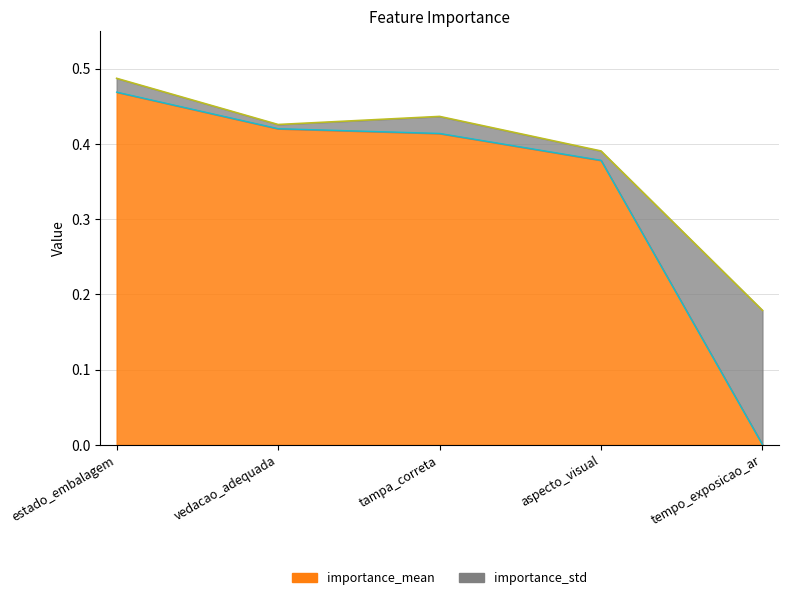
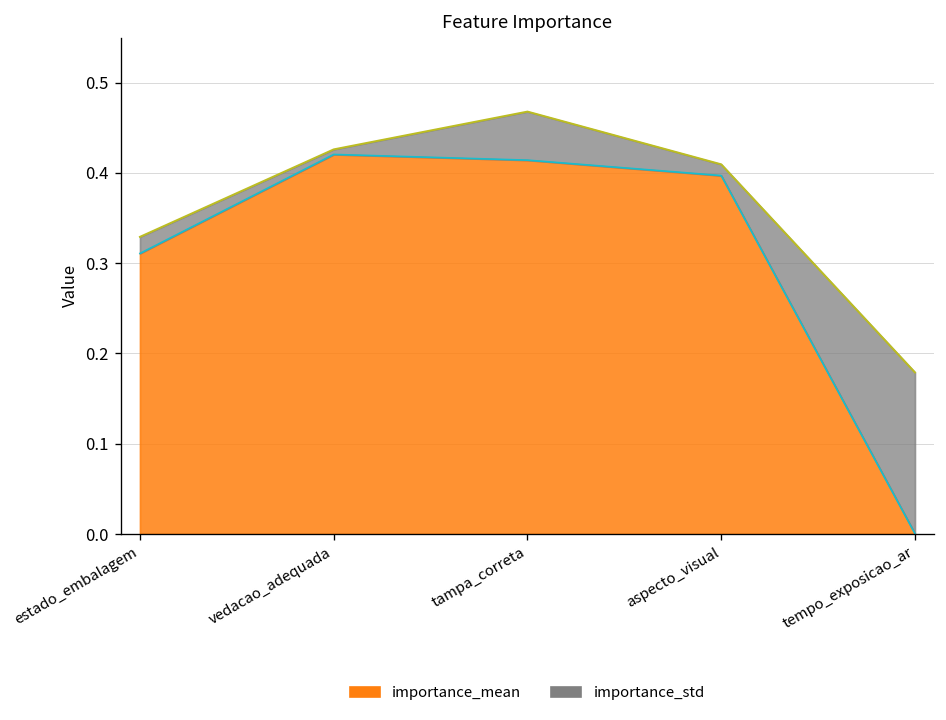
importance_mean, estado_embalagem: 0.47 -> 0.31
importance_std, tampa_correta: 0.02 -> 0.05
importance_mean, aspecto_visual: 0.38 -> 0.40
